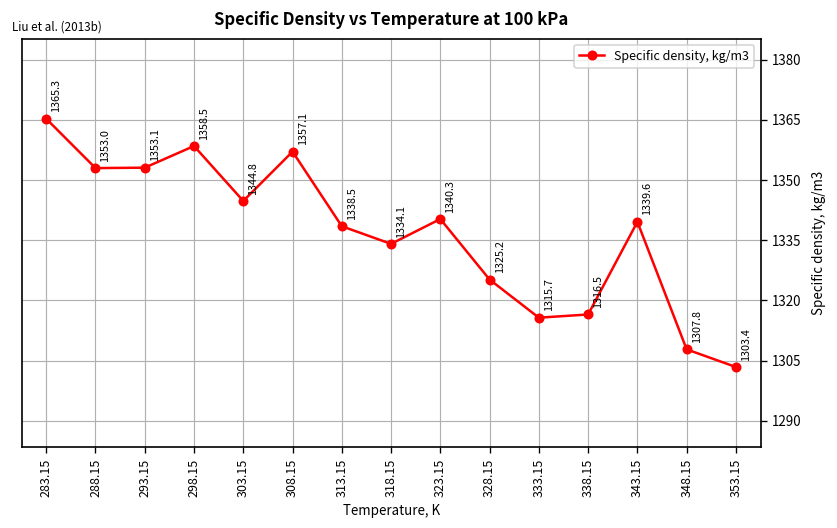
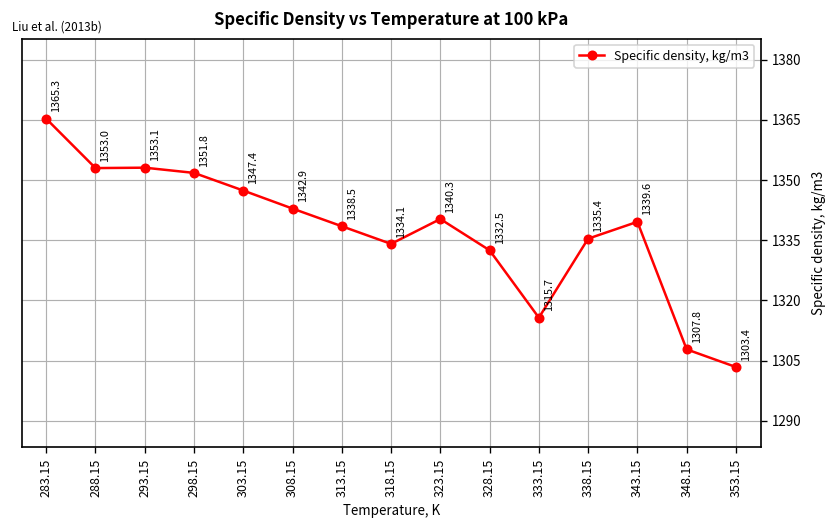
298.15: 1358.5 -> 1351.8
303.15: 1344.8 -> 1347.4
308.15: 1357.1 -> 1342.9
328.15: 1325.2 -> 1332.5
338.15: 1316.5 -> 1335.4
